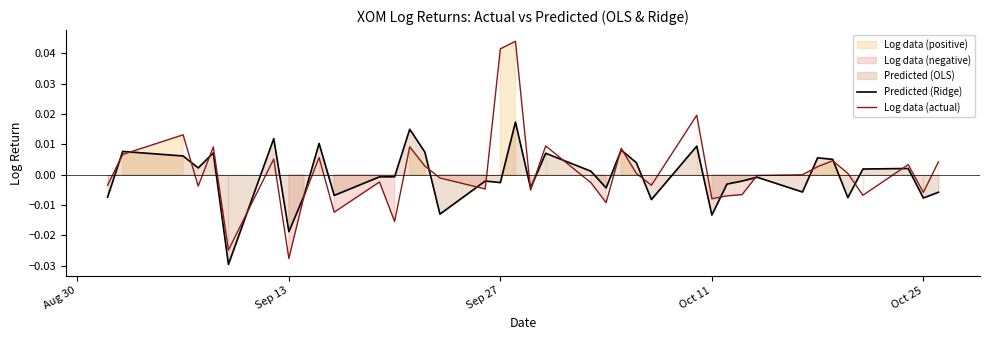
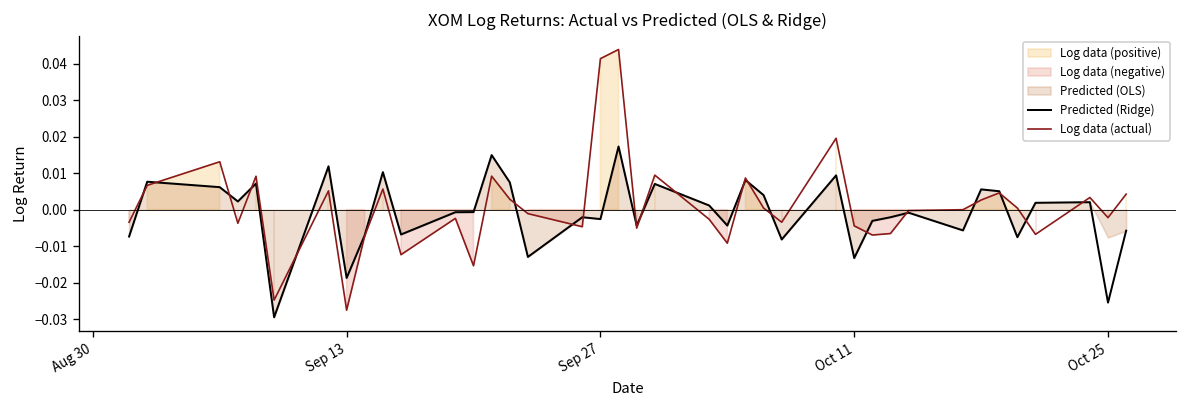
Log data (actual), Oct 11: -0.008 -> -0.004
Predicted (Ridge), Oct 25: -0.008 -> -0.025
Log data (actual), Oct 25: -0.006 -> -0.002
